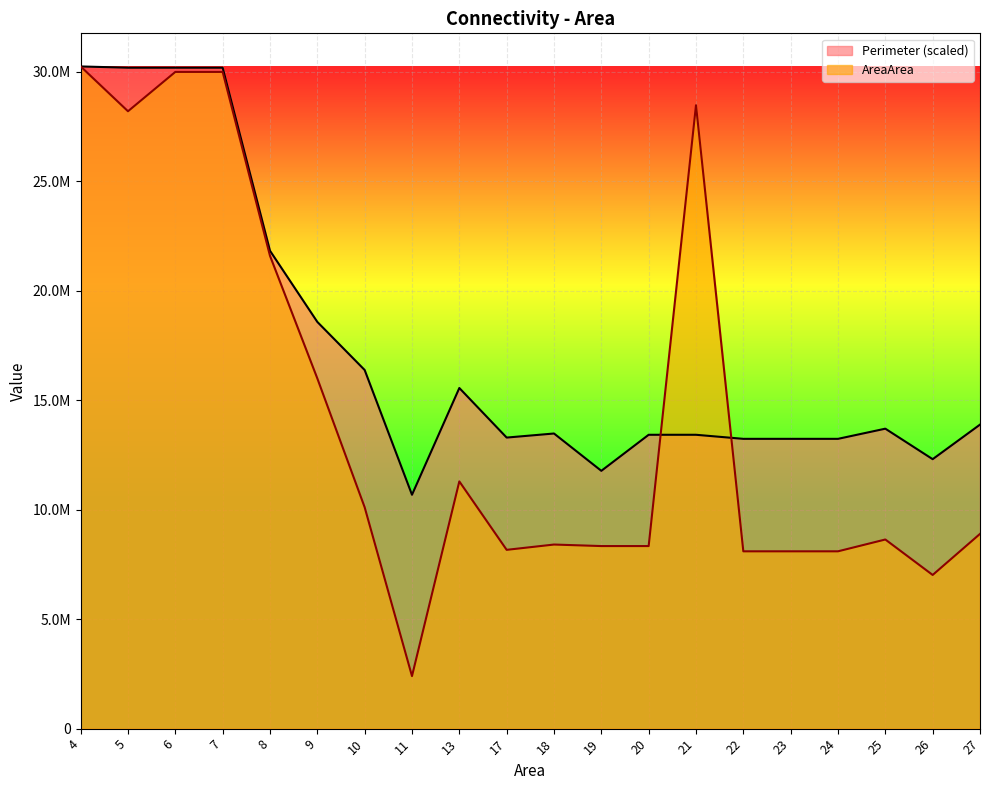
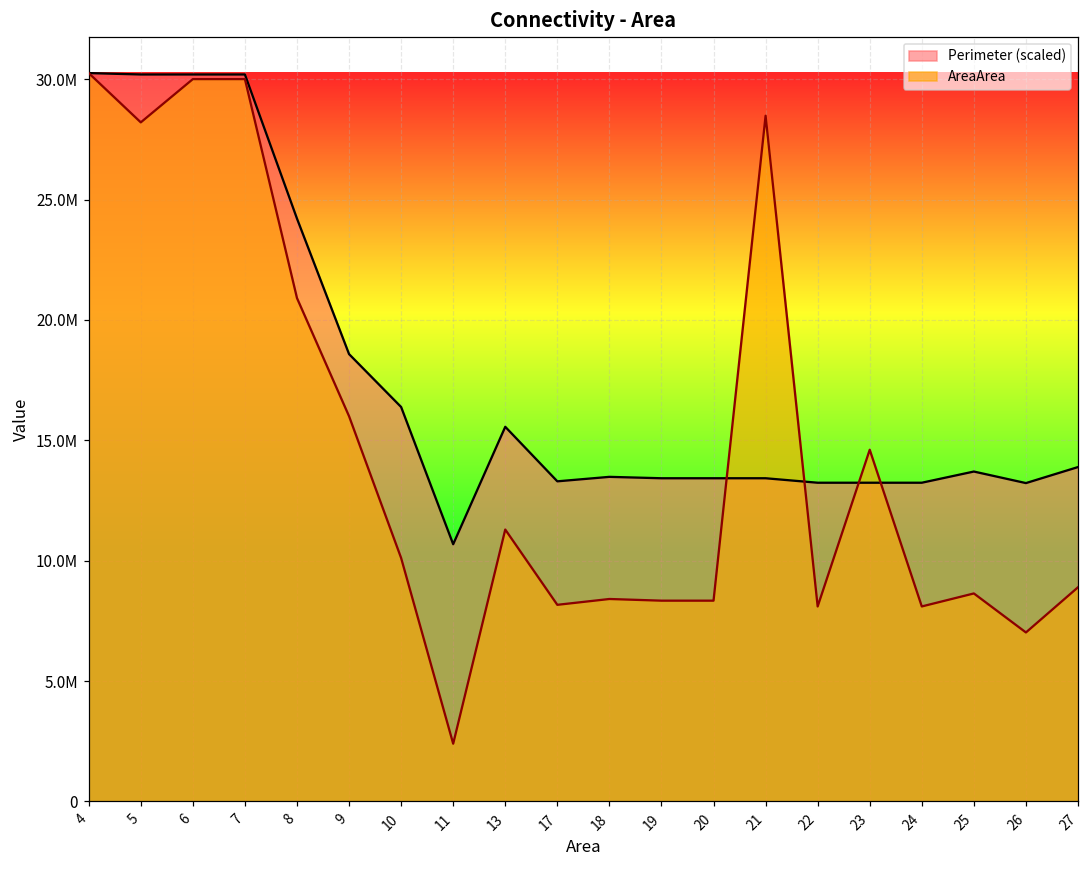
Perimeter (scaled), 8: 21800000 -> 24200000
AreaArea, 8: 21600000 -> 20900000
Perimeter (scaled), 19: 11800000 -> 13400000
AreaArea, 23: 8100000 -> 14600000
Perimeter (scaled), 26: 12300000 -> 13200000
